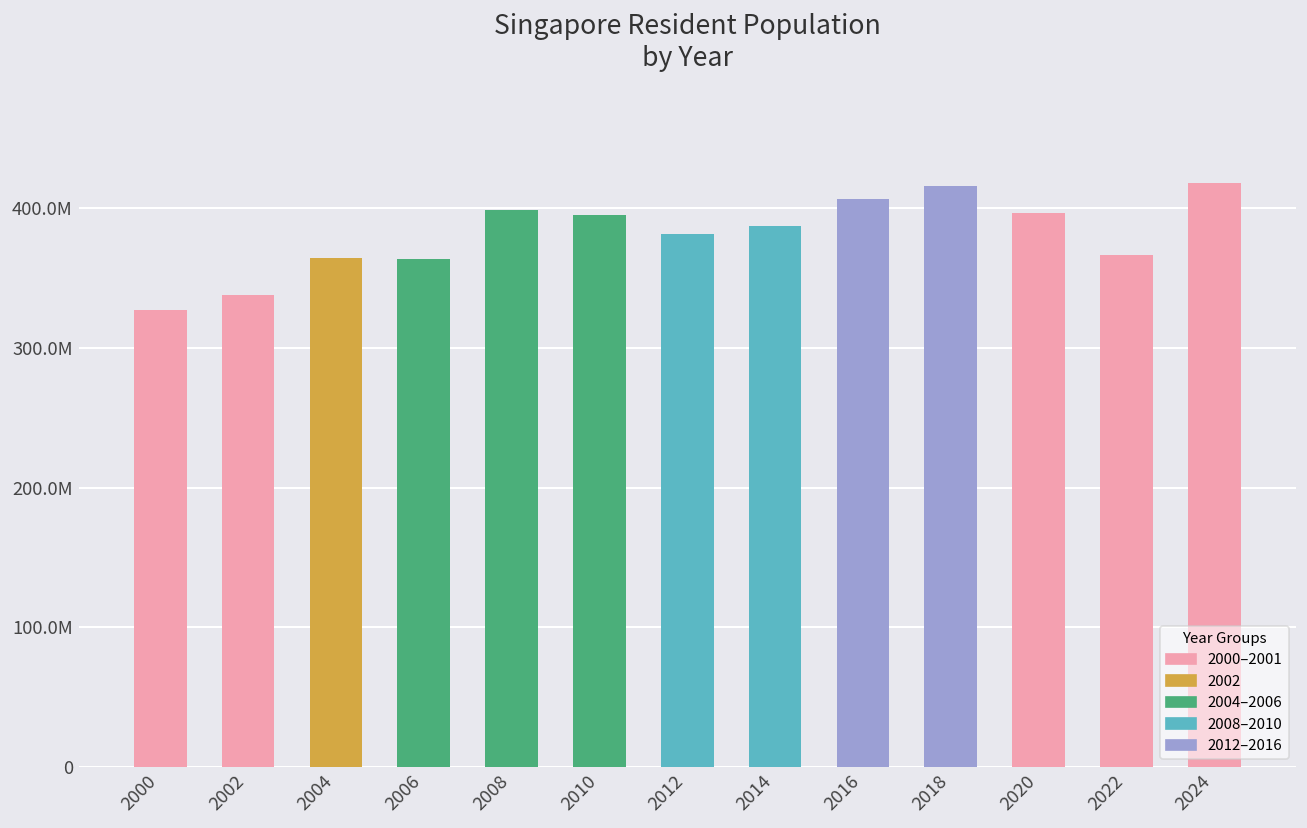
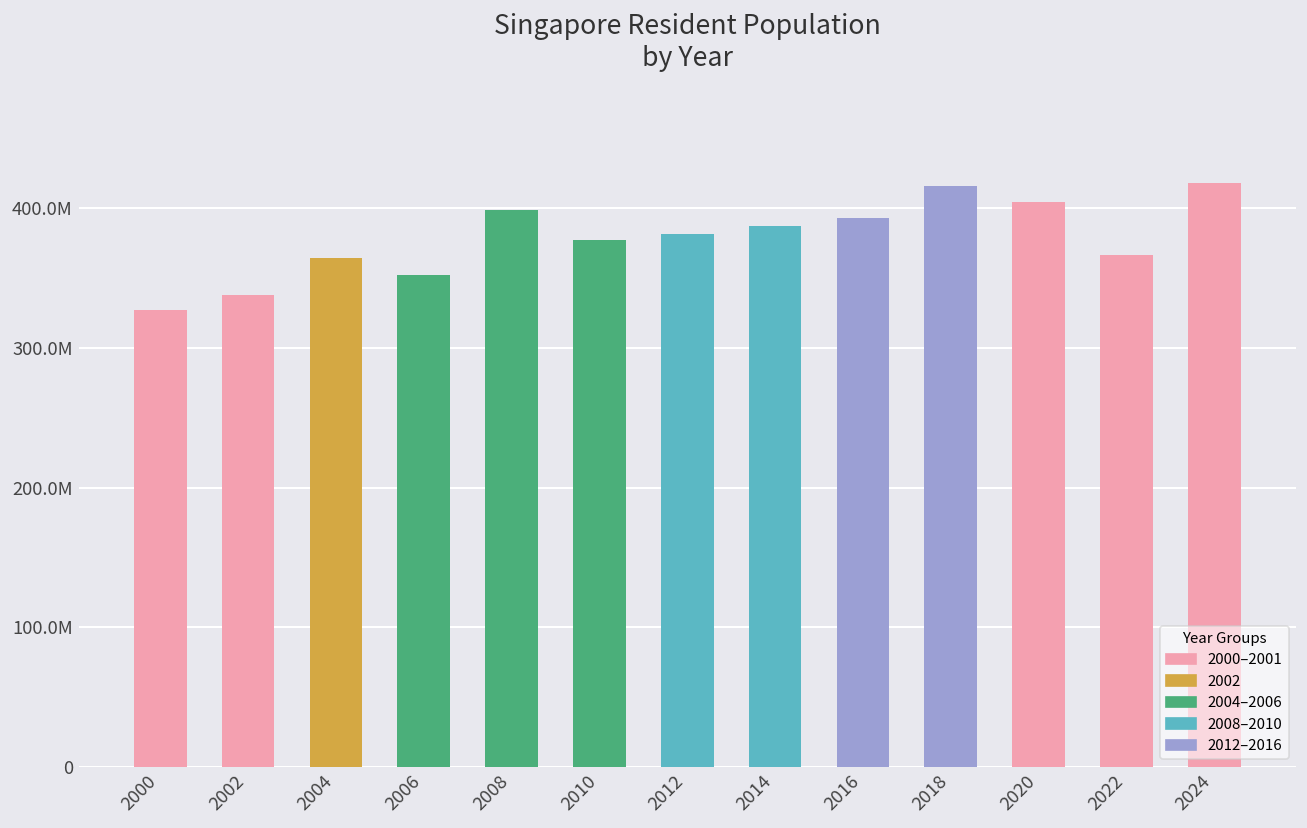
2006: 363000000 -> 353000000
2010: 395000000 -> 377000000
2016: 406000000 -> 393000000
2020: 397000000 -> 404000000
